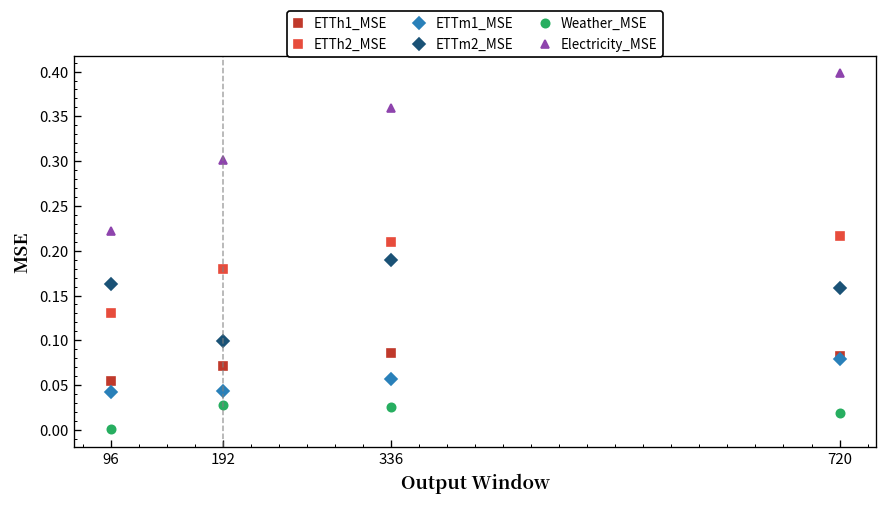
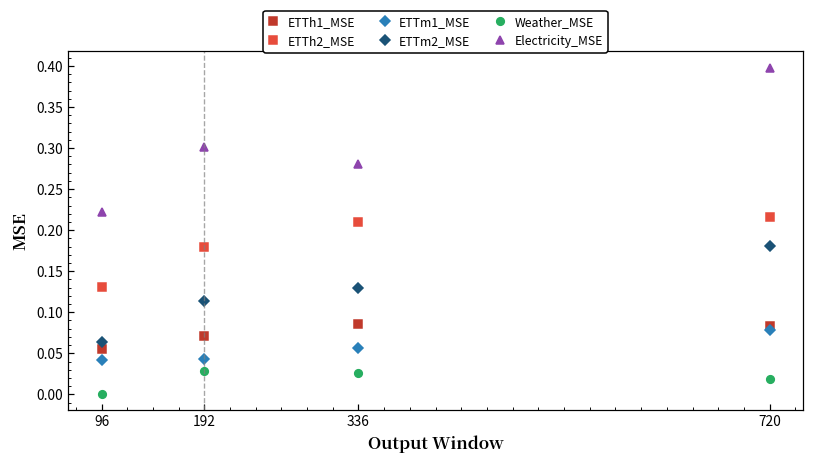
ETTm2_MSE, 96: 0.16 -> 0.06
ETTm2_MSE, 192: 0.10 -> 0.11
ETTm2_MSE, 336: 0.19 -> 0.13
Electricity_MSE, 336: 0.36 -> 0.28
ETTm2_MSE, 720: 0.16 -> 0.18
